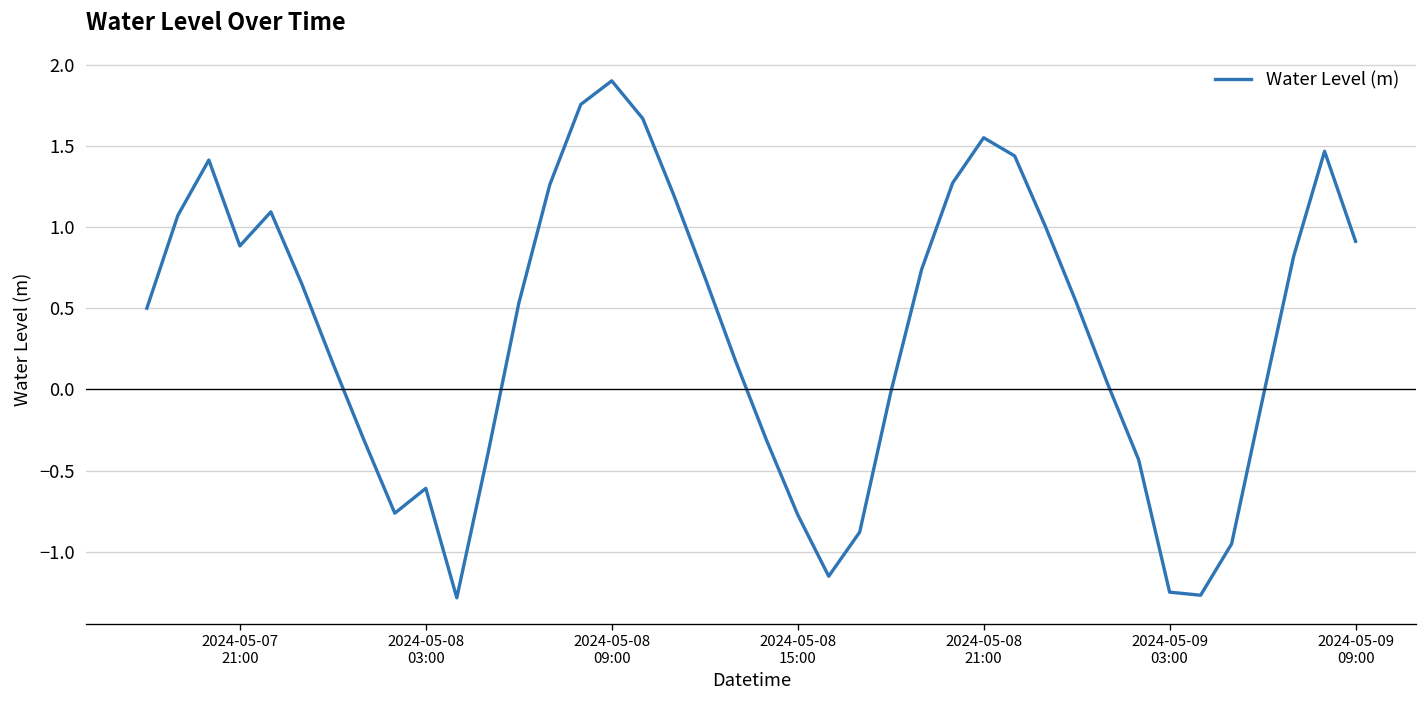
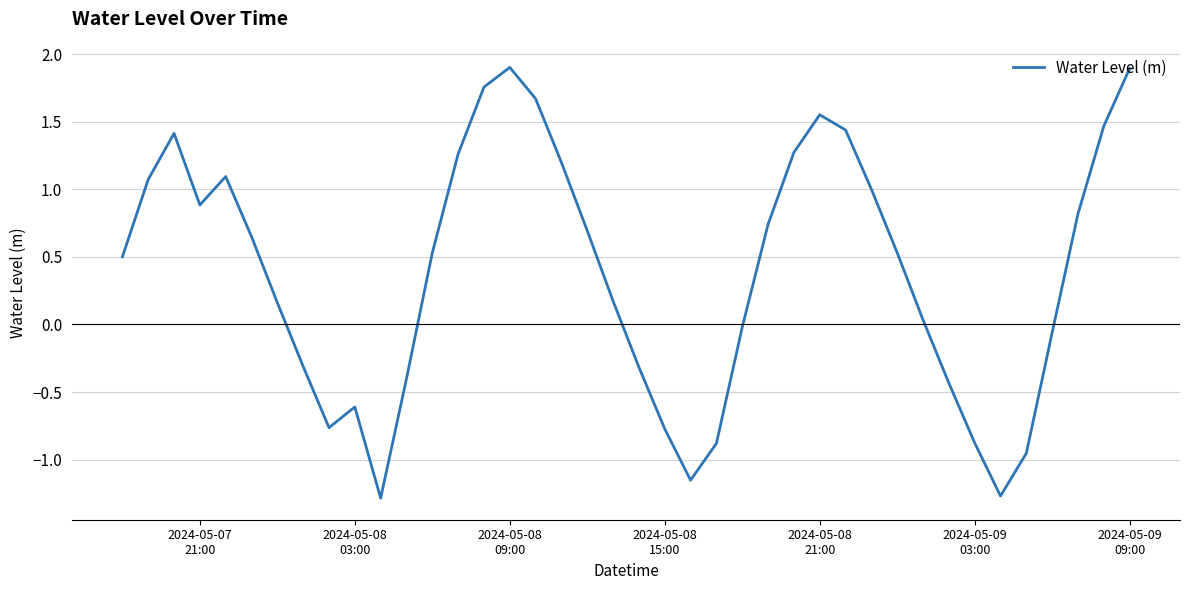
2024-05-09 03:00: -1.25 -> -0.88
2024-05-09 09:00: 0.91 -> 1.89
